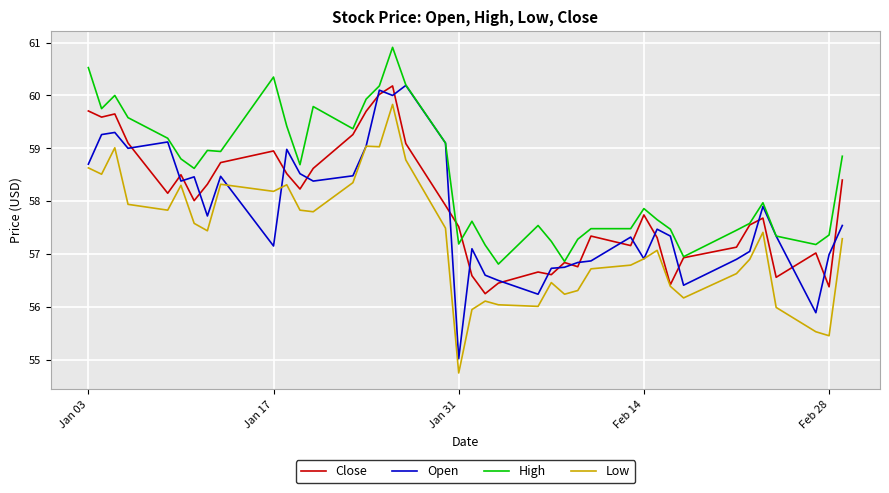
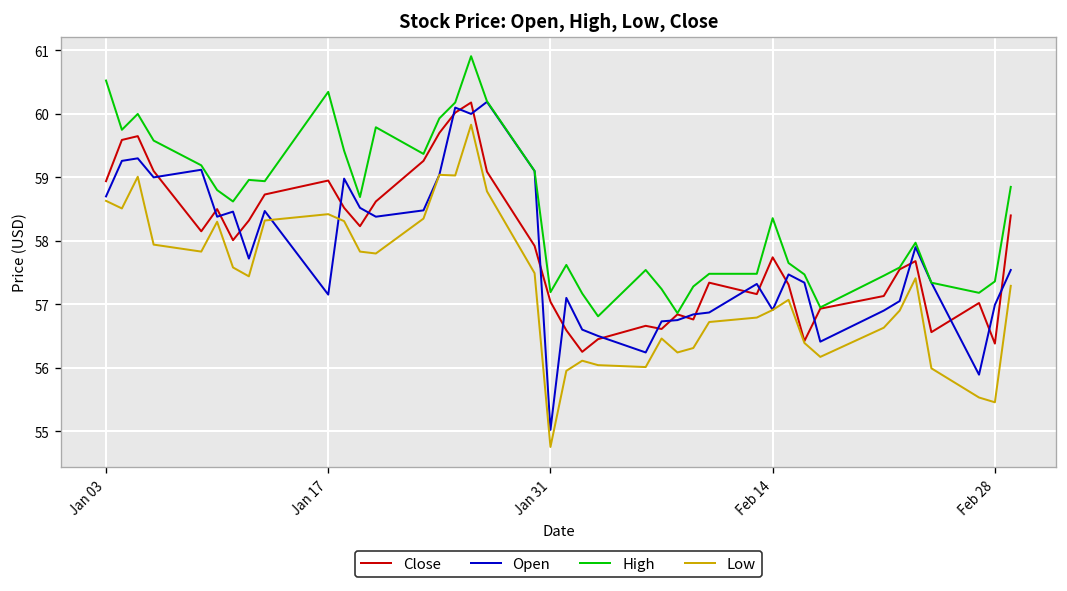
Close, Jan 03: 59.7 -> 58.9
Low, Jan 17: 58.2 -> 58.4
Close, Jan 31: 57.5 -> 57.0
High, Feb 14: 57.9 -> 58.4
